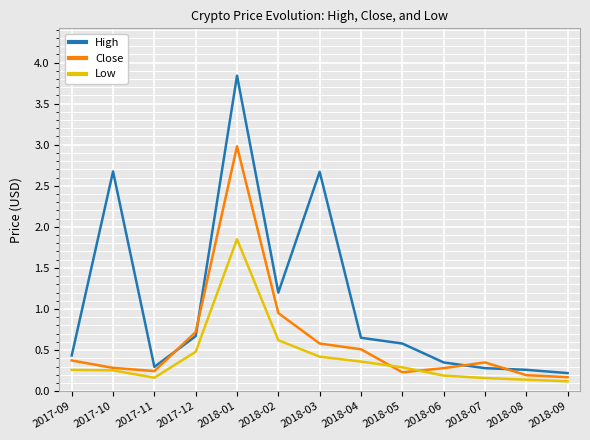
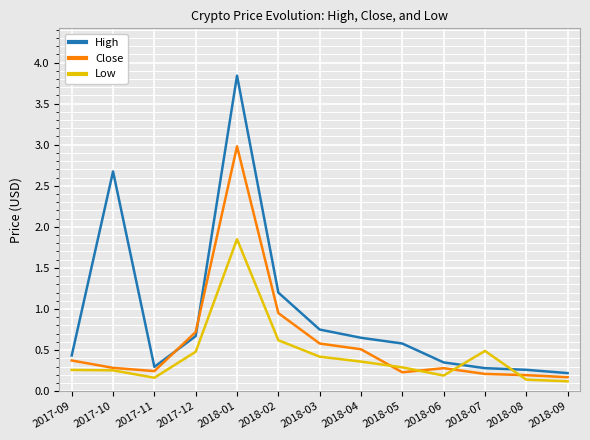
High, 2018-03: 2.7 -> 0.8
Close, 2018-07: 0.4 -> 0.2
Low, 2018-07: 0.2 -> 0.5
